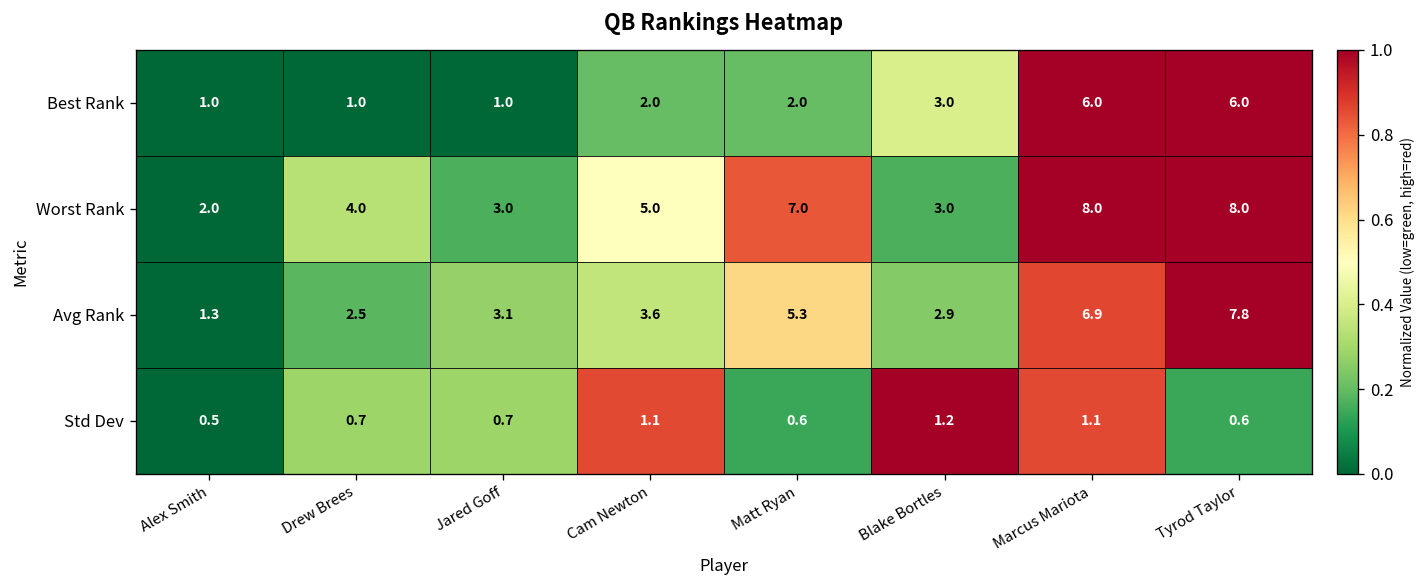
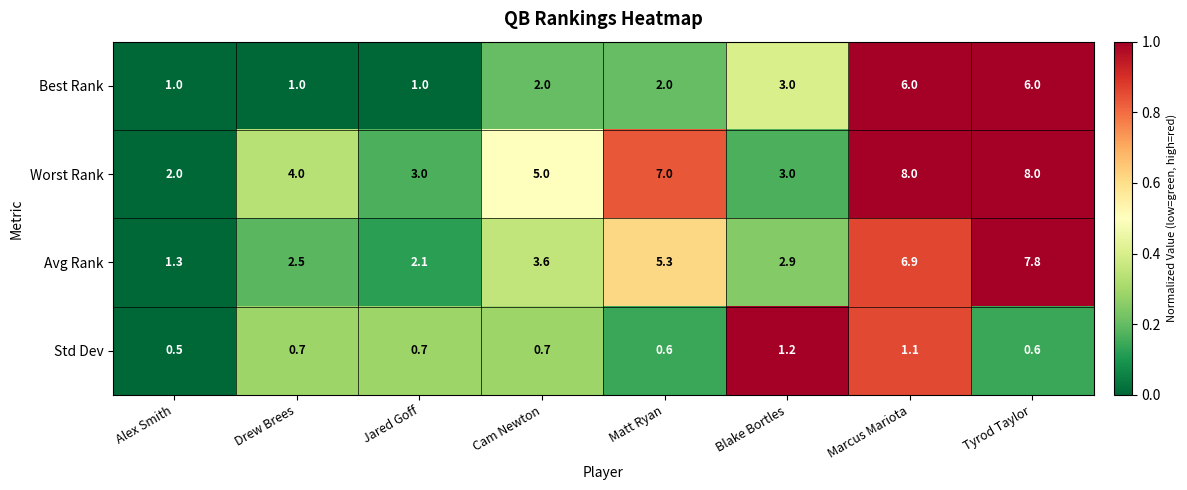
Avg Rank, Jared Goff: 3.1 -> 2.1
Std Dev, Cam Newton: 1.1 -> 0.7
